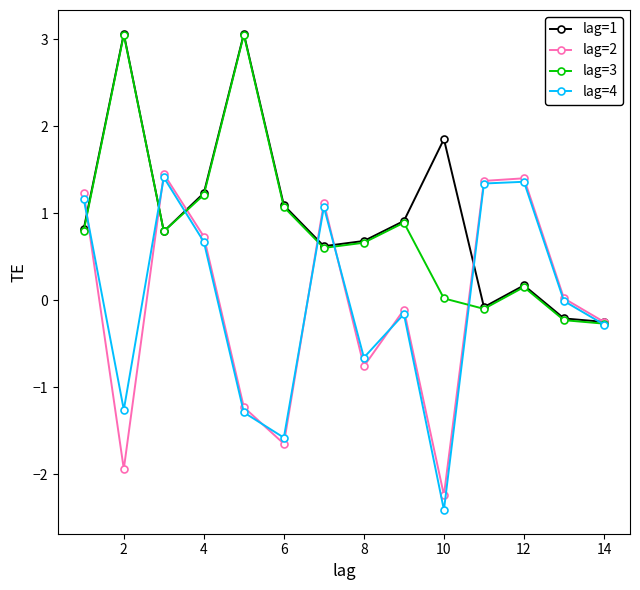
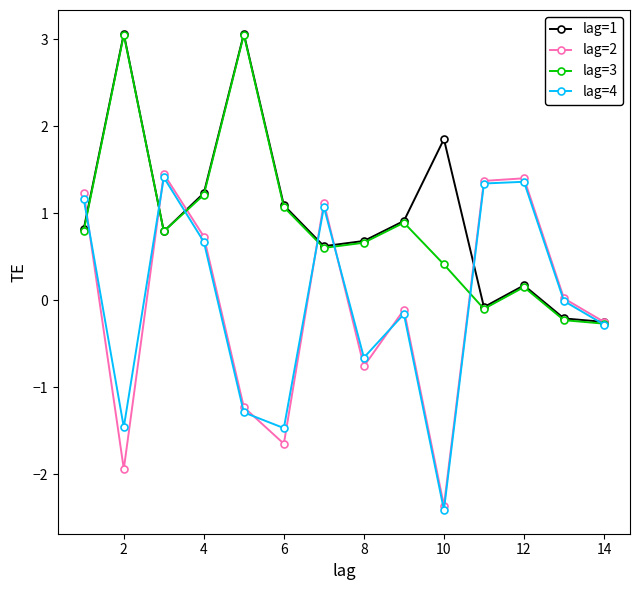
lag=4, 2: -1.3 -> -1.5
lag=4, 6: -1.6 -> -1.5
lag=2, 10: -2.2 -> -2.4
lag=3, 10: 0.0 -> 0.4
